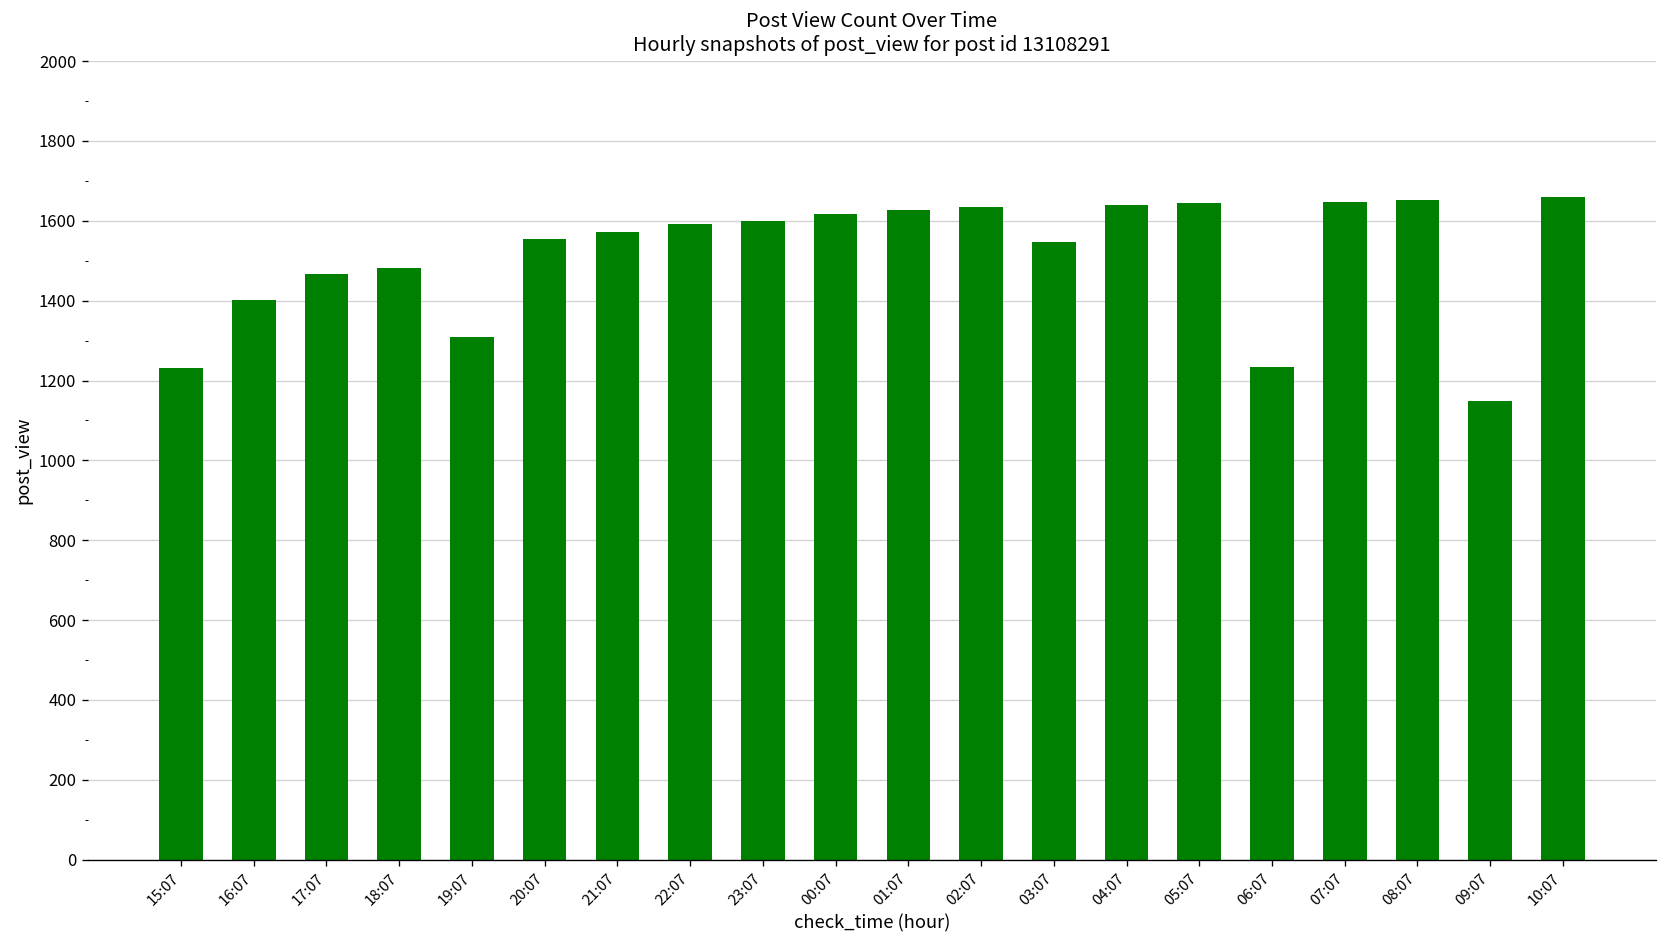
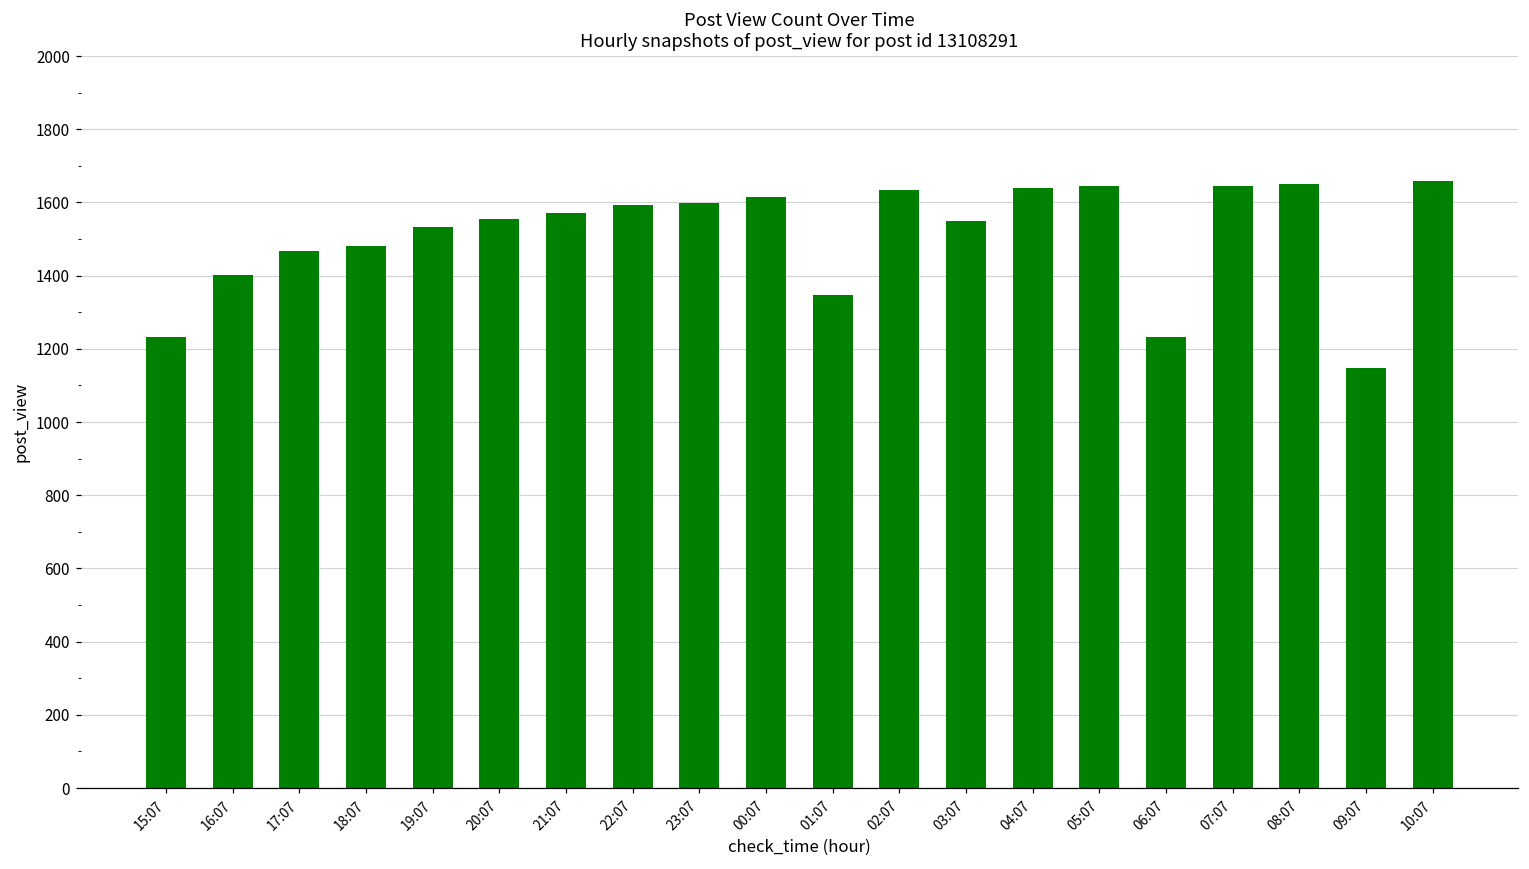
19:07: 1310 -> 1530
01:07: 1630 -> 1350
